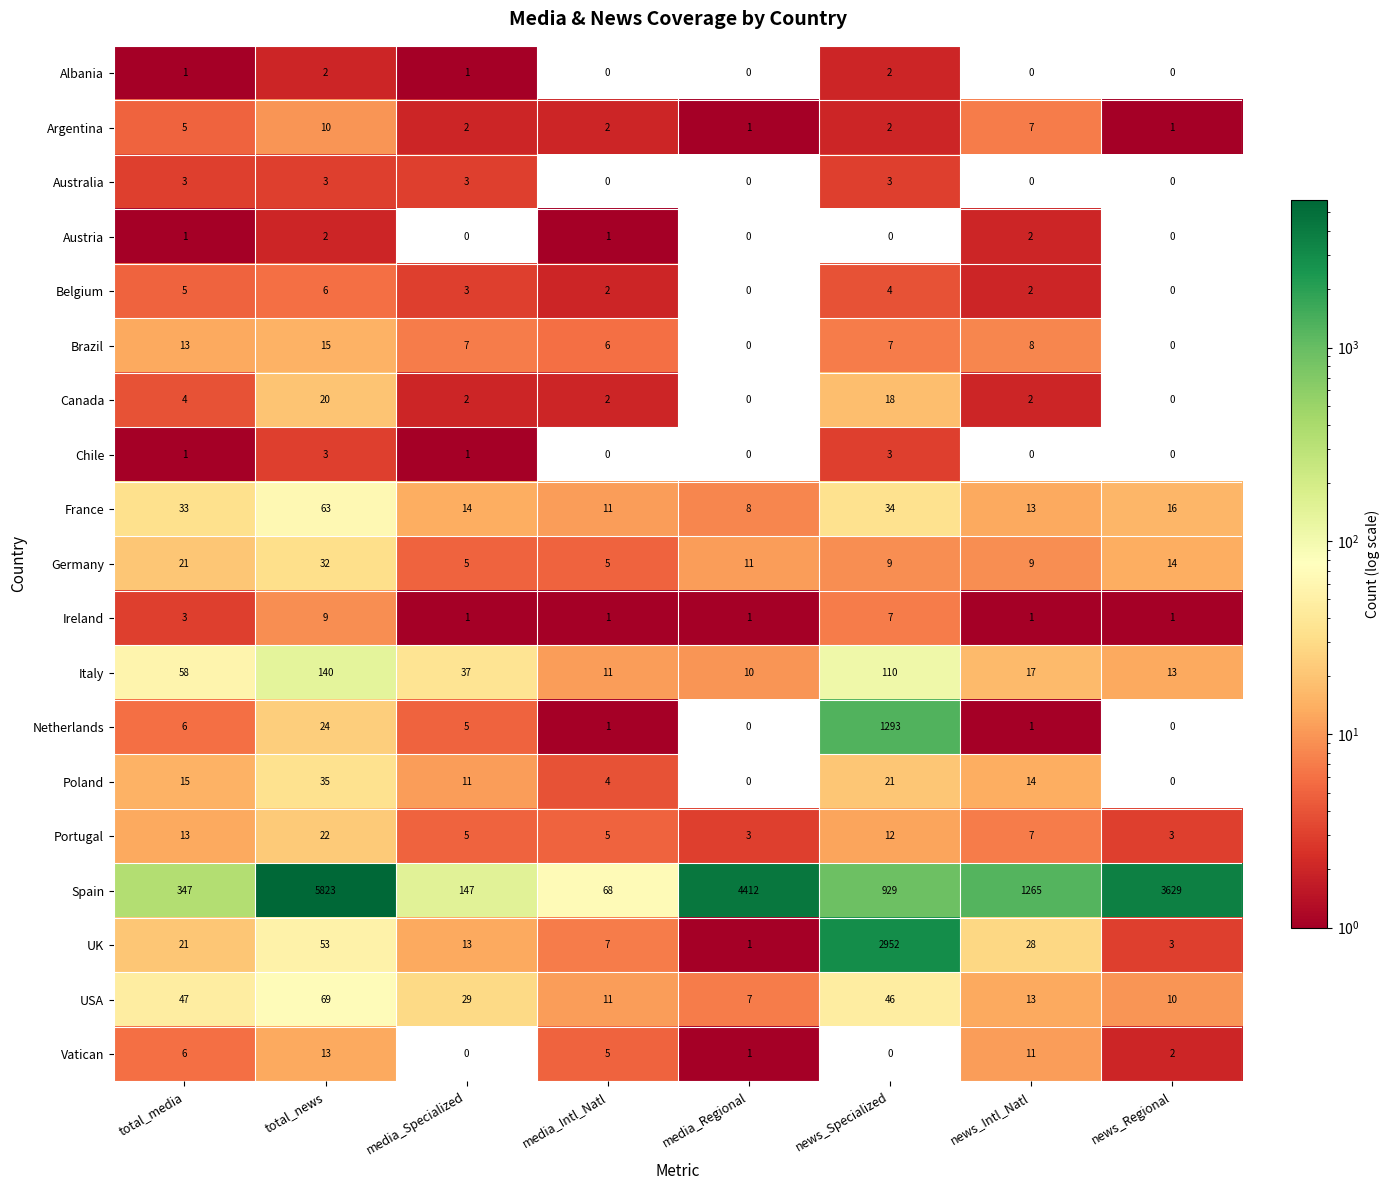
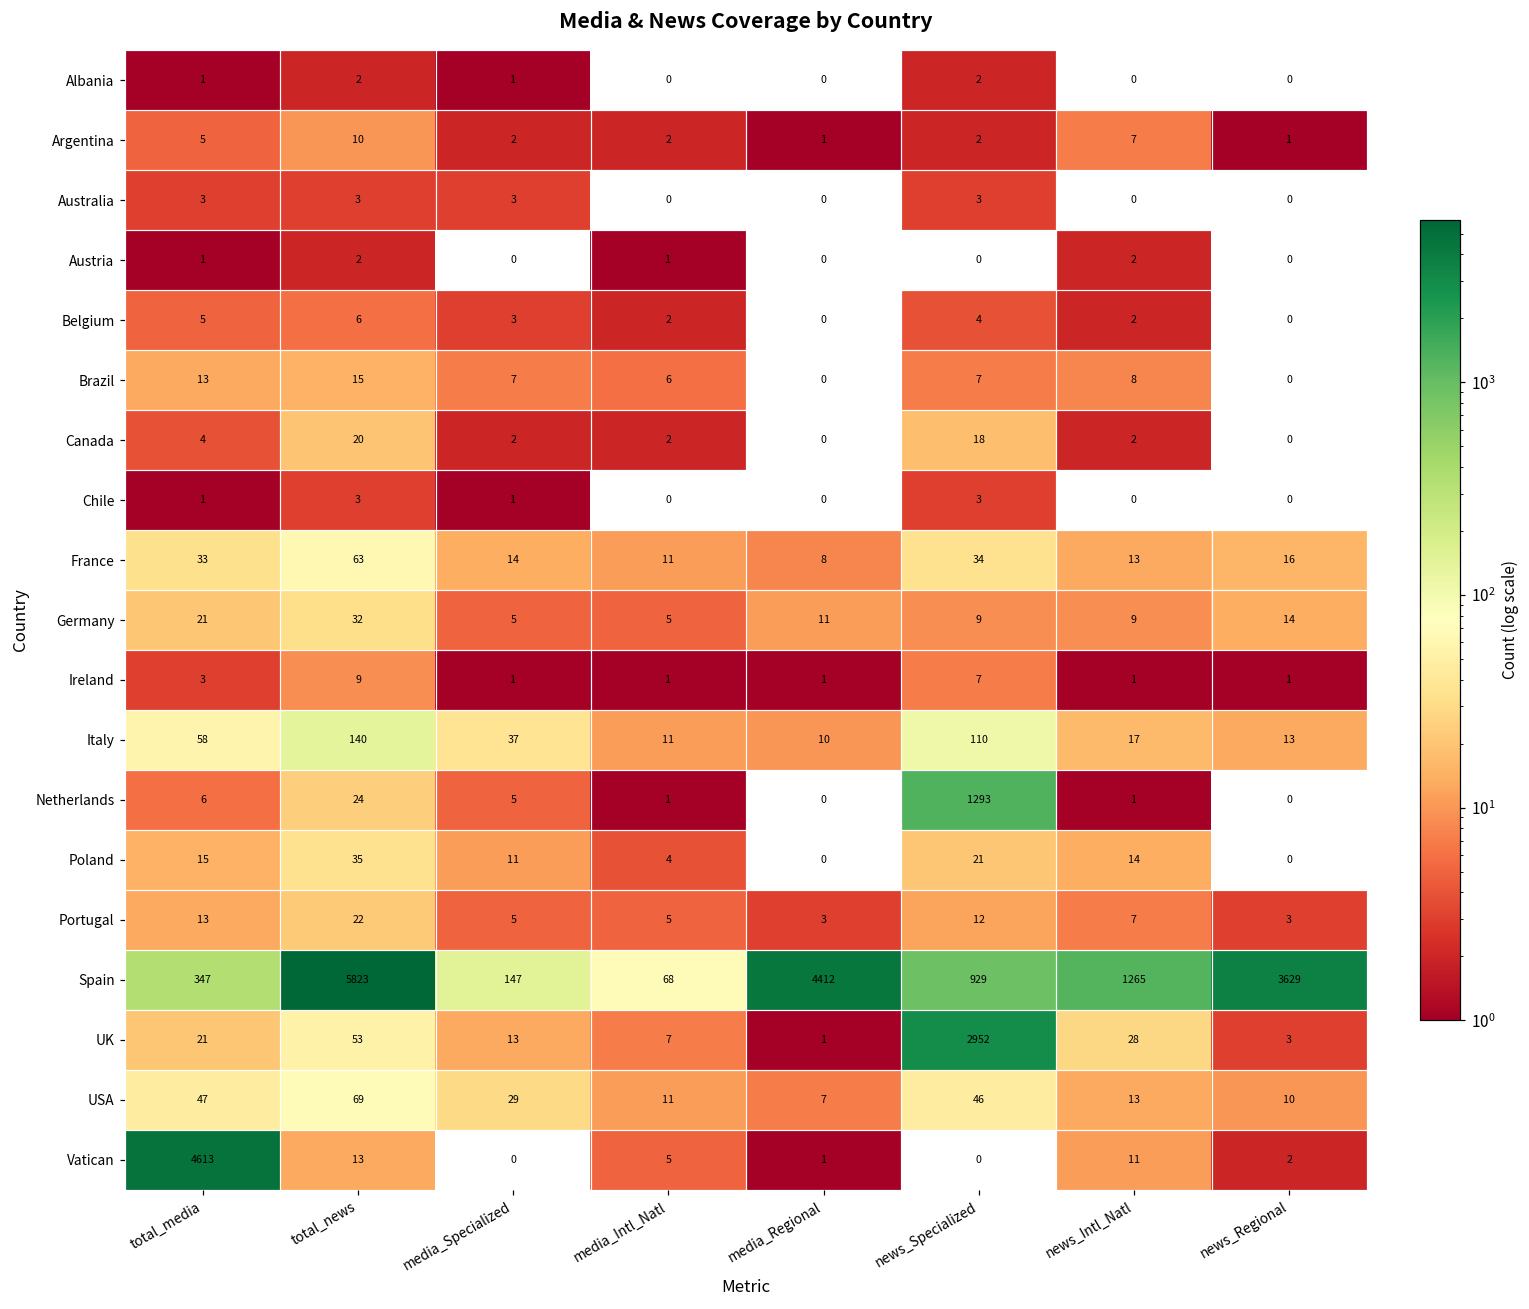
Vatican, total_media: 6 -> 4613
